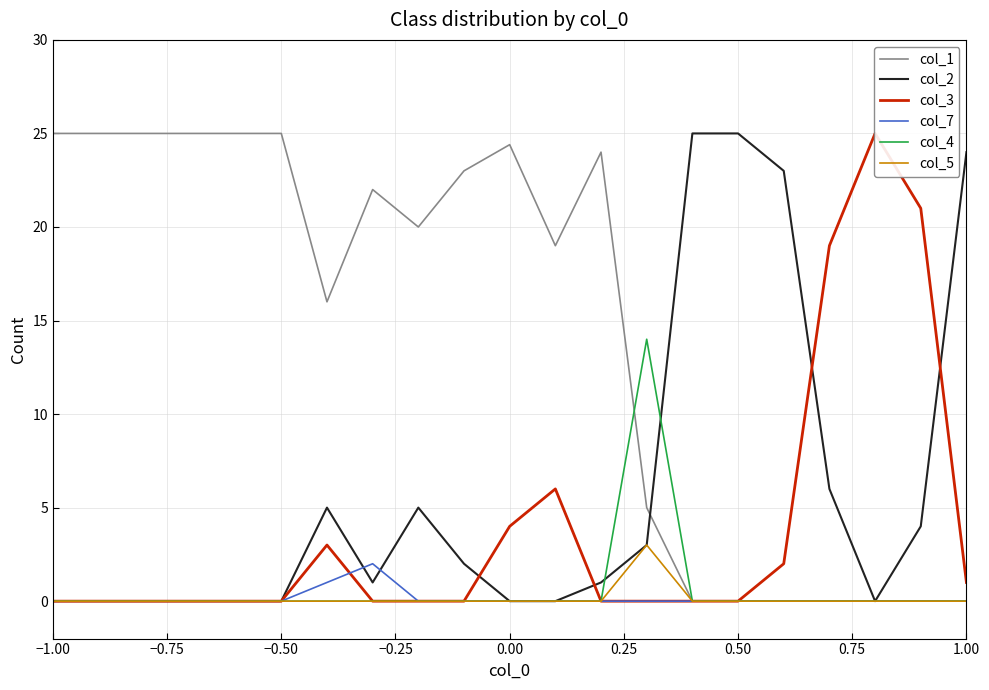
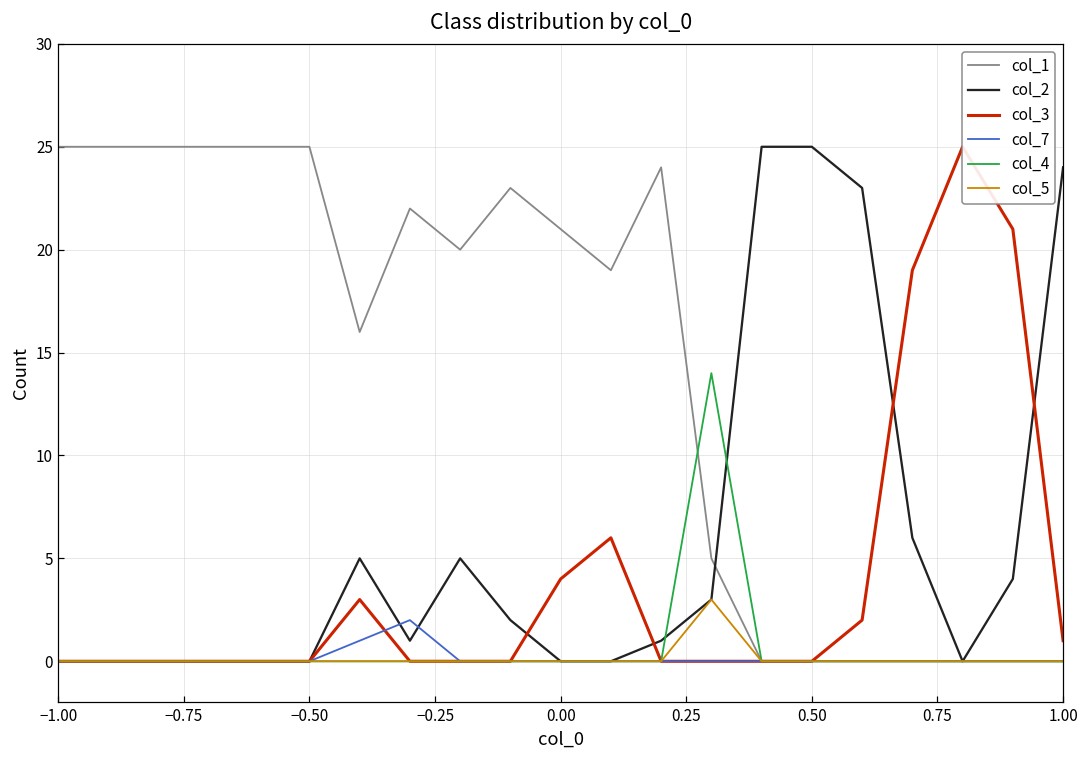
col_1, 0.00: 24.4 -> 21.0
